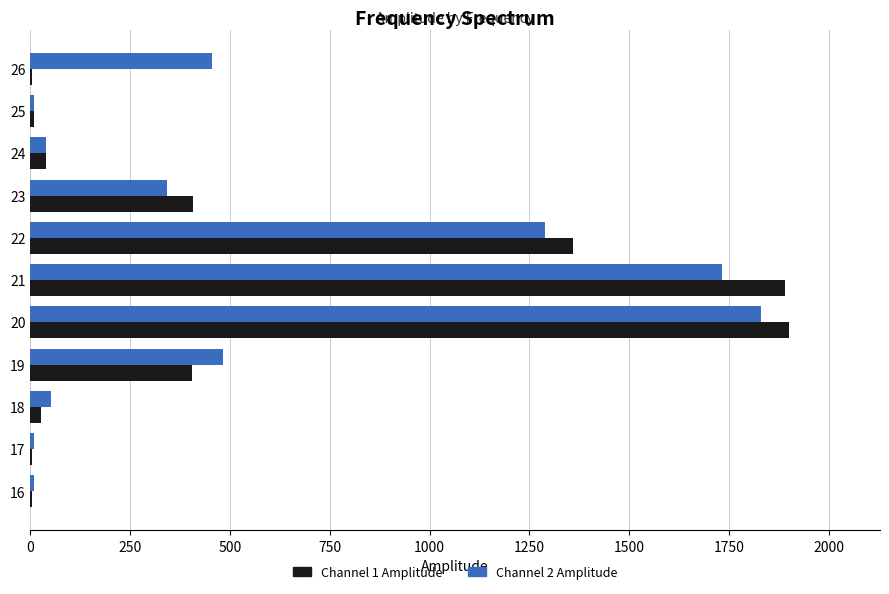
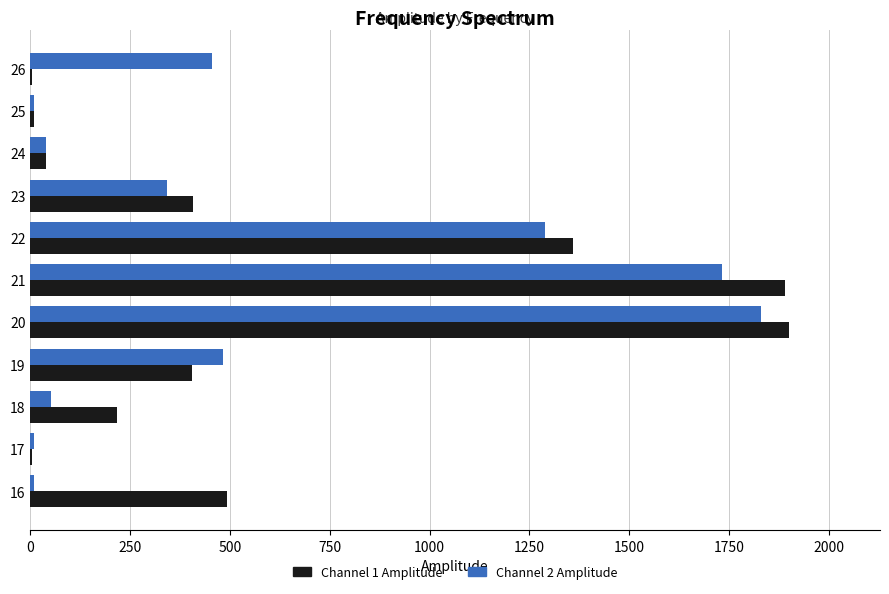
Channel 1 Amplitude, 18: 30 -> 220
Channel 1 Amplitude, 16: 0 -> 490
